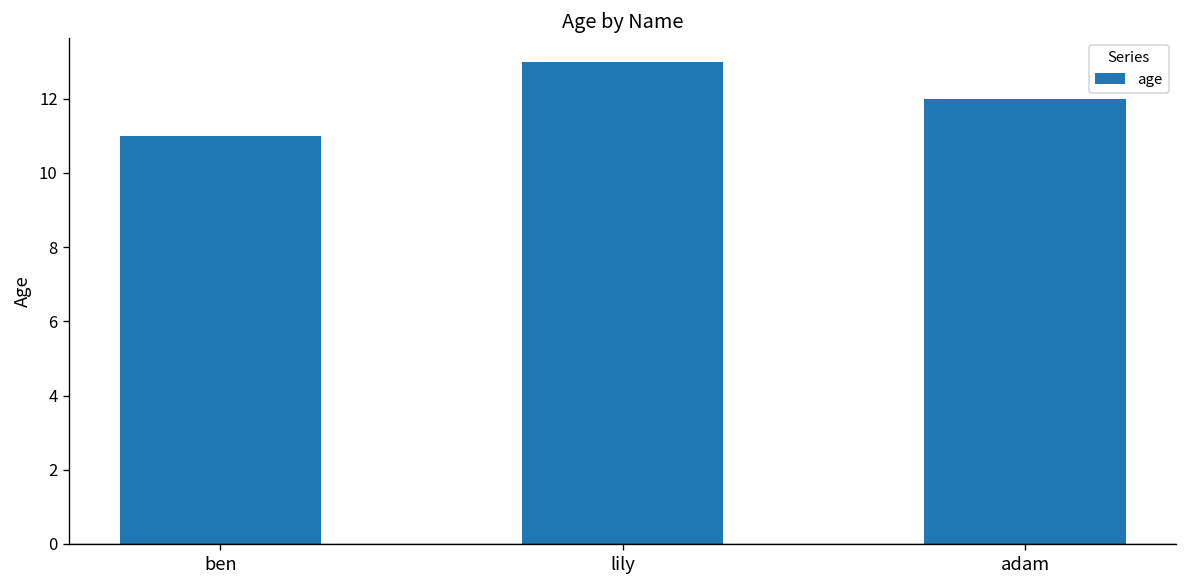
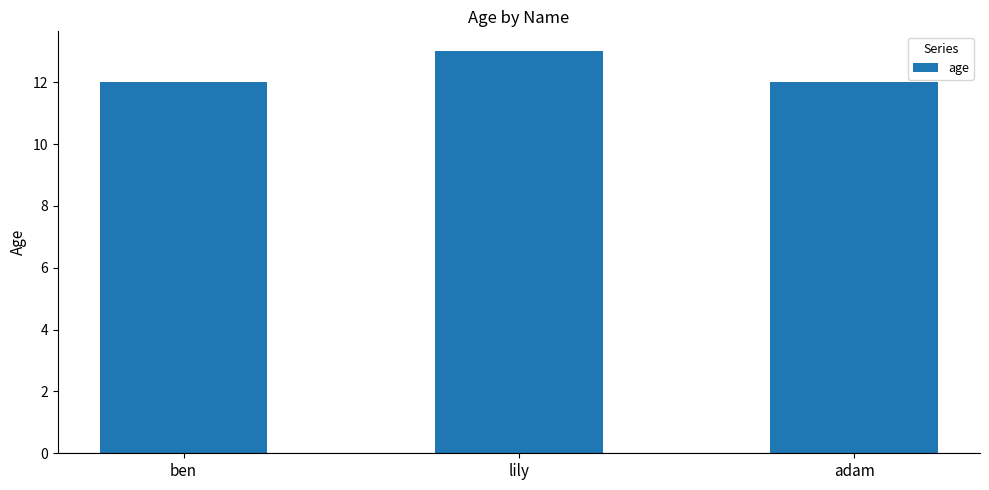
ben: 11 -> 12
